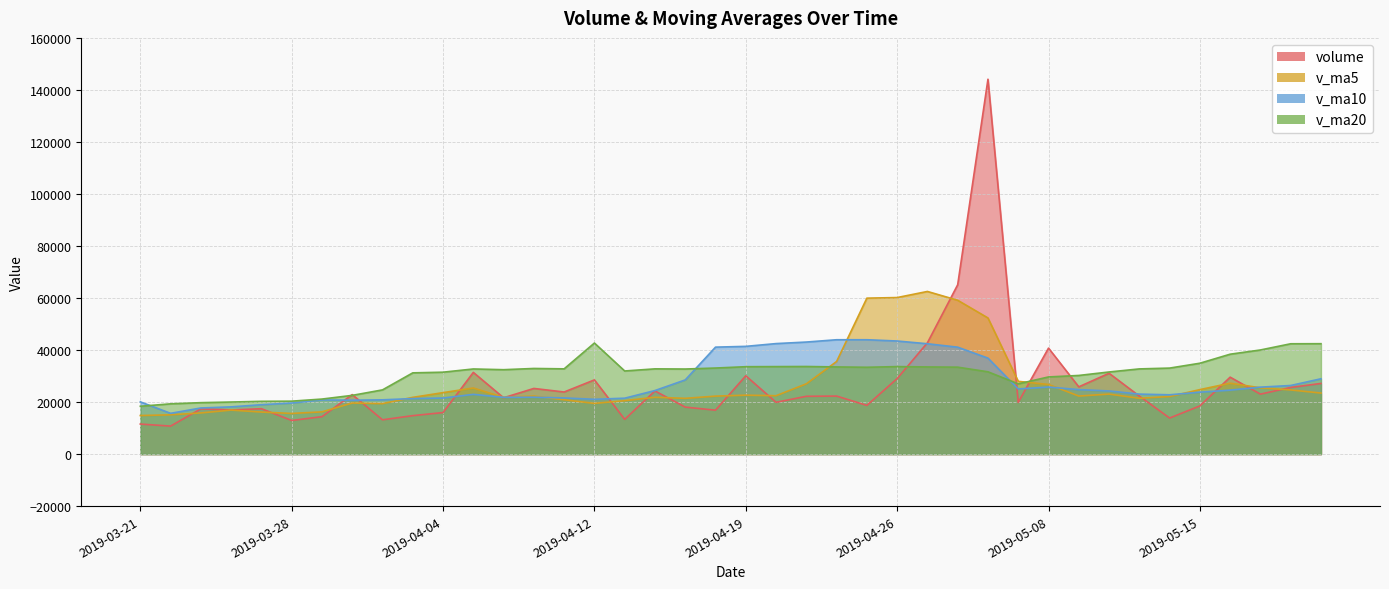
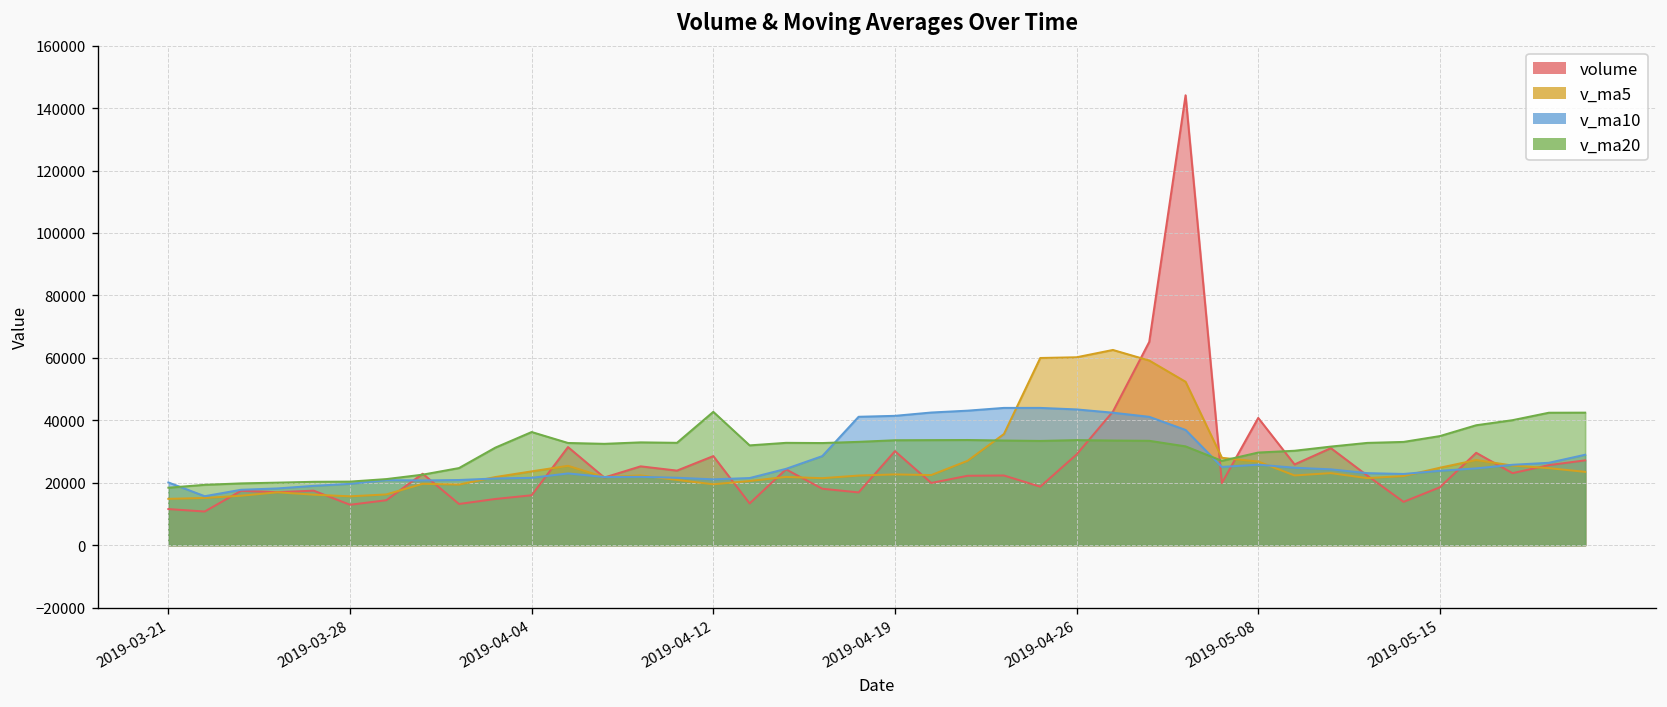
v_ma20, 2019-04-04: 31000 -> 36000
